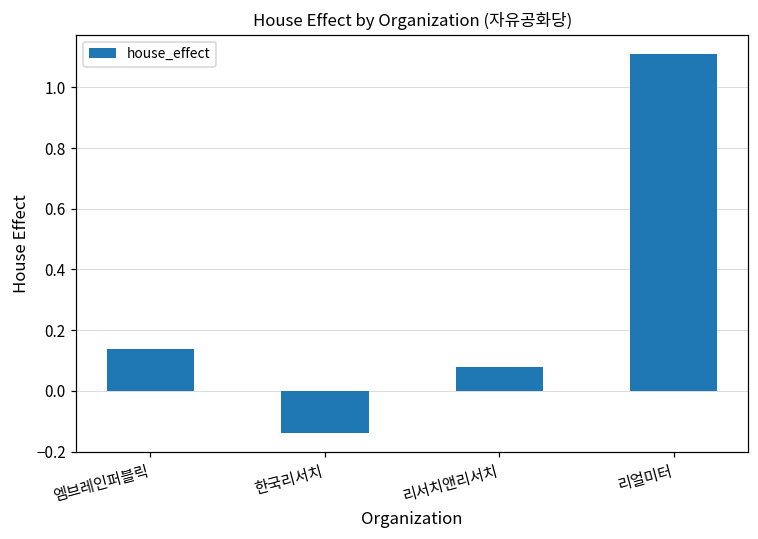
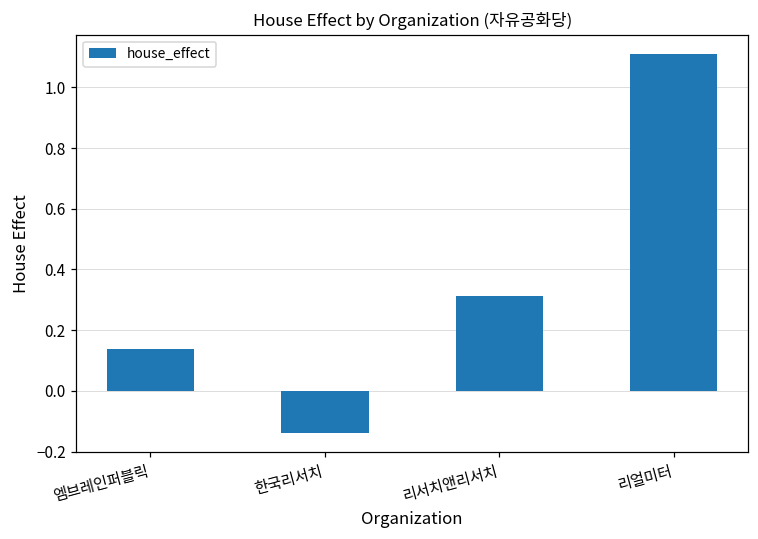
리서치앤리서치: 0.08 -> 0.31
